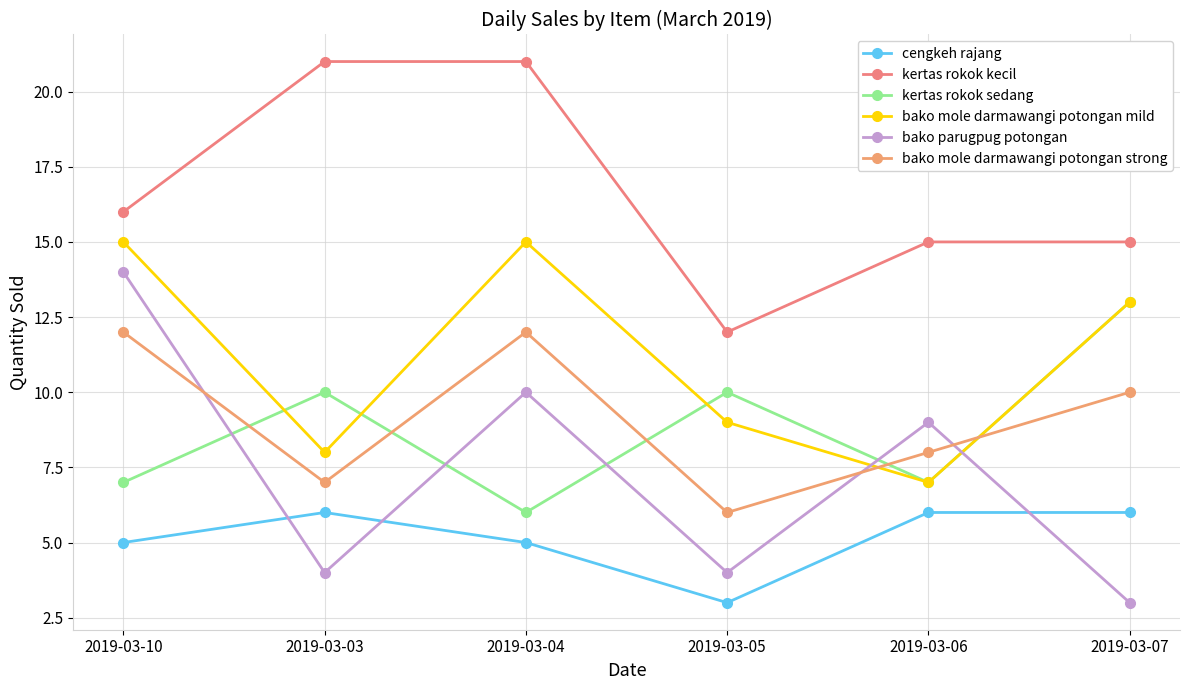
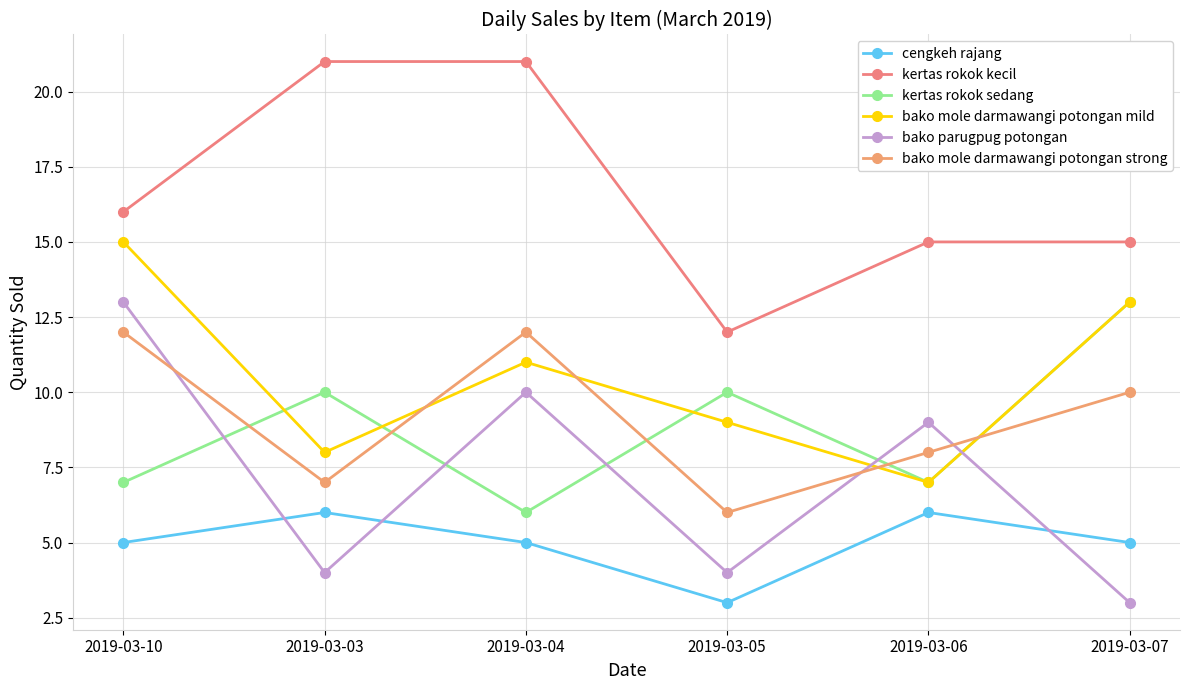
bako parugpug potongan, 2019-03-10: 14 -> 13
bako mole darmawangi potongan mild, 2019-03-04: 15 -> 11
cengkeh rajang, 2019-03-07: 6 -> 5
